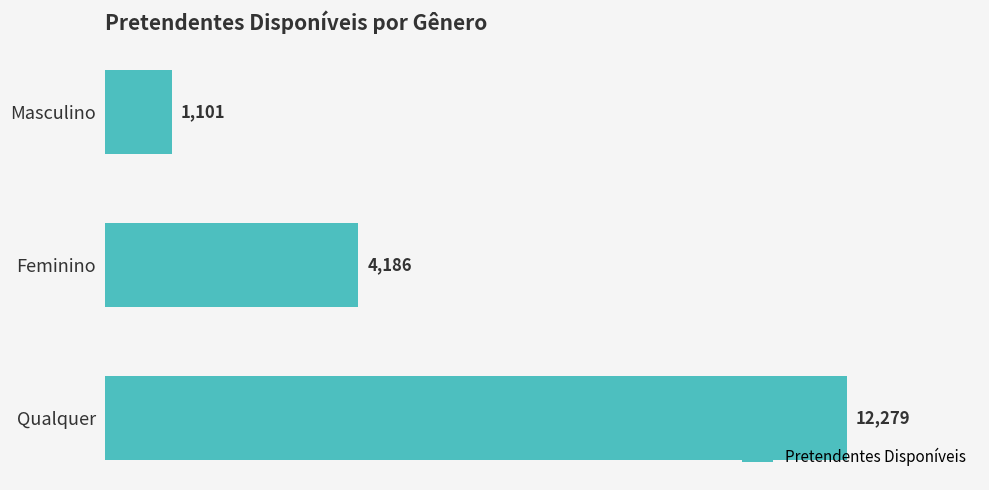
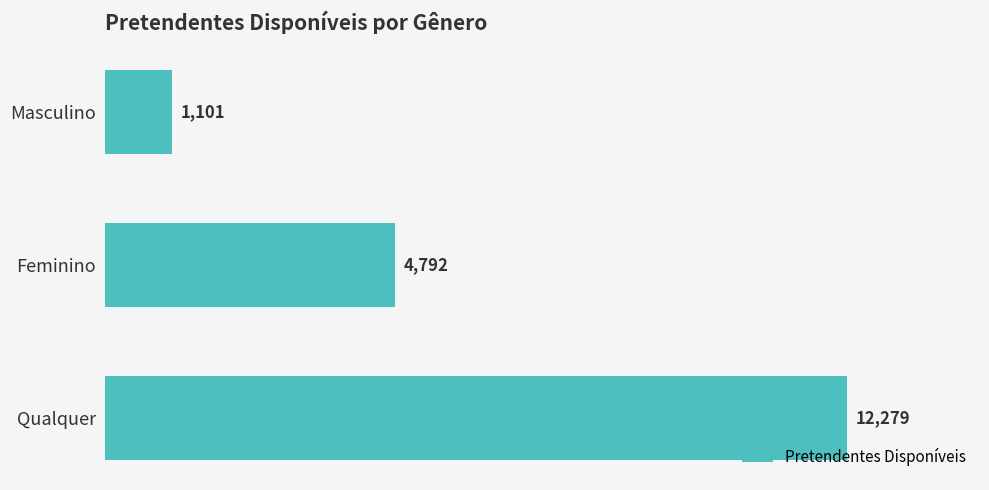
Feminino: 4,186 -> 4,792
